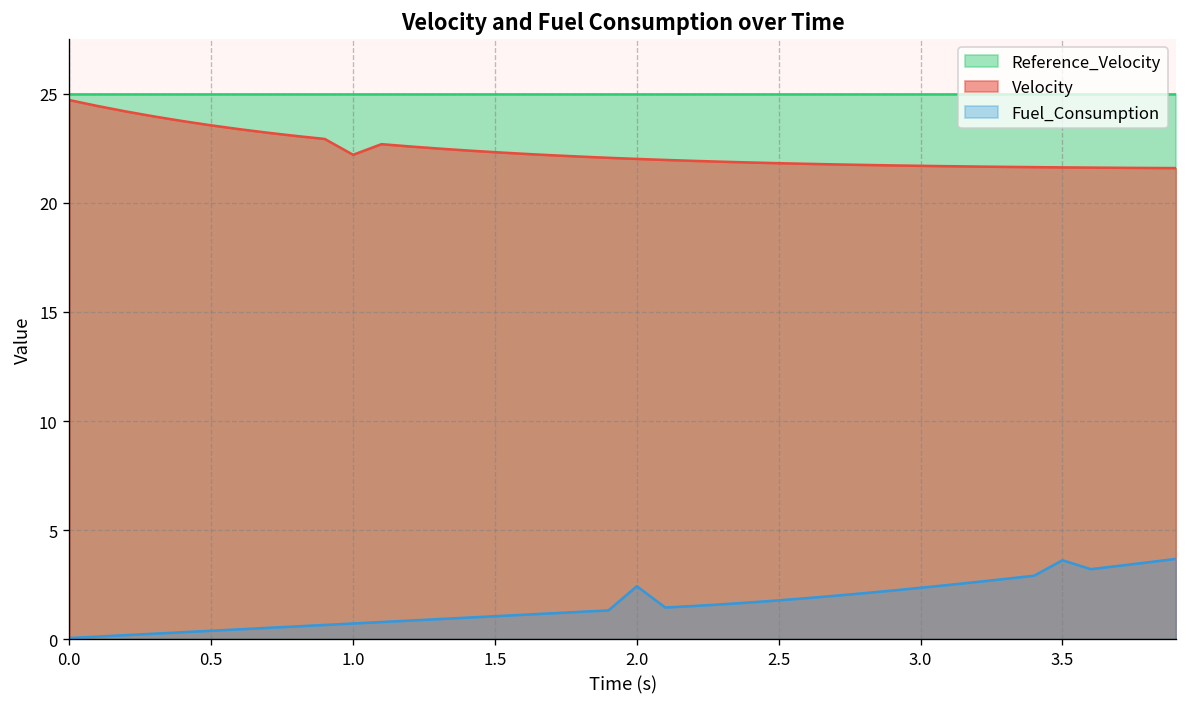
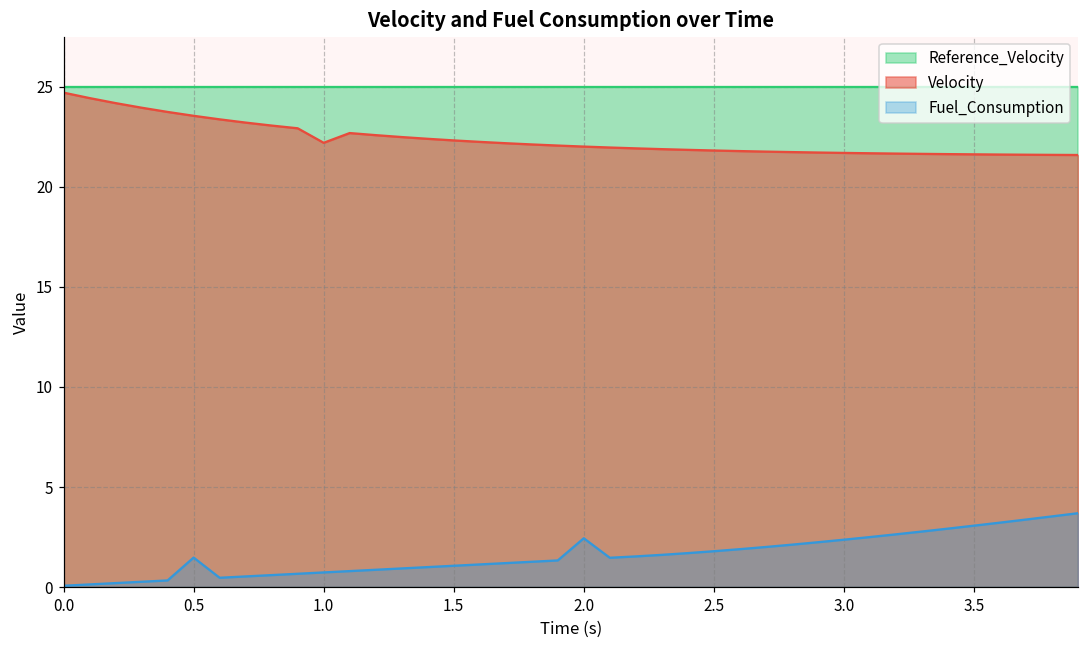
Fuel_Consumption, 0.5: 0.4 -> 1.5
Fuel_Consumption, 3.5: 3.6 -> 3.1
